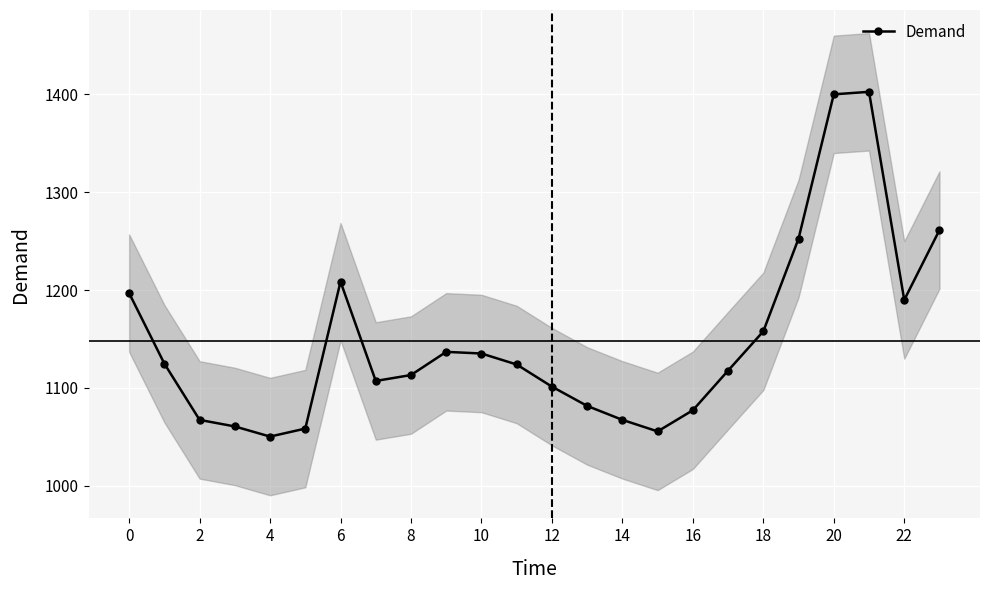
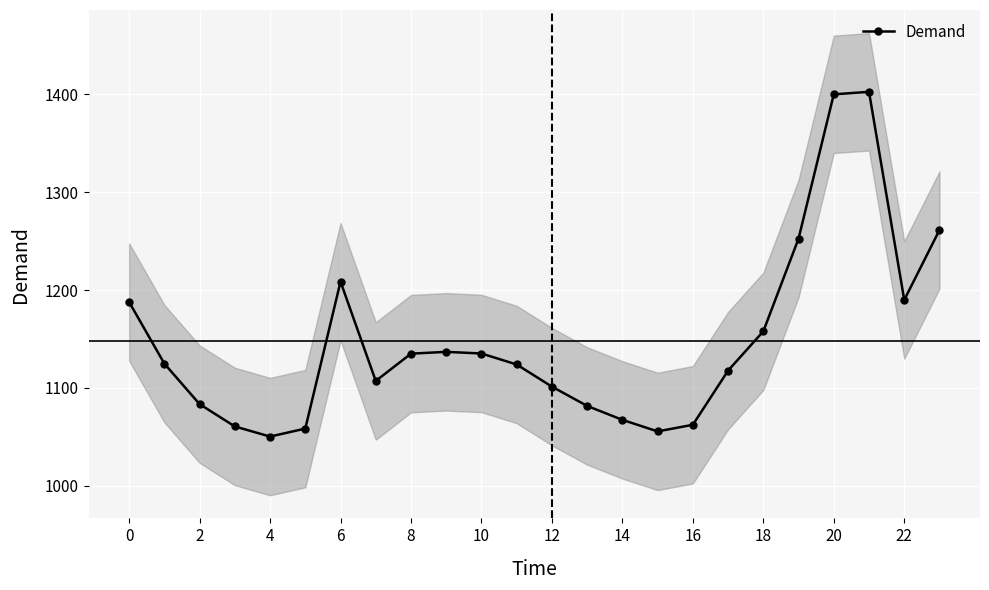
Demand, 0: 1200 -> 1190
Demand, 2: 1070 -> 1080
Demand, 8: 1110 -> 1140
Demand, 16: 1080 -> 1060
